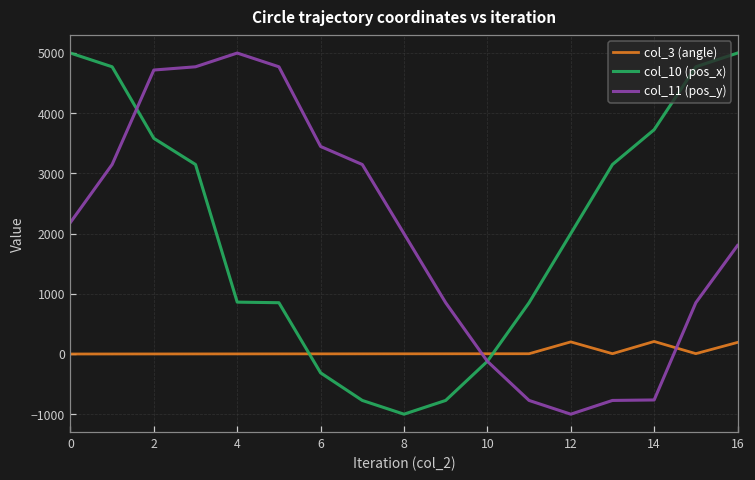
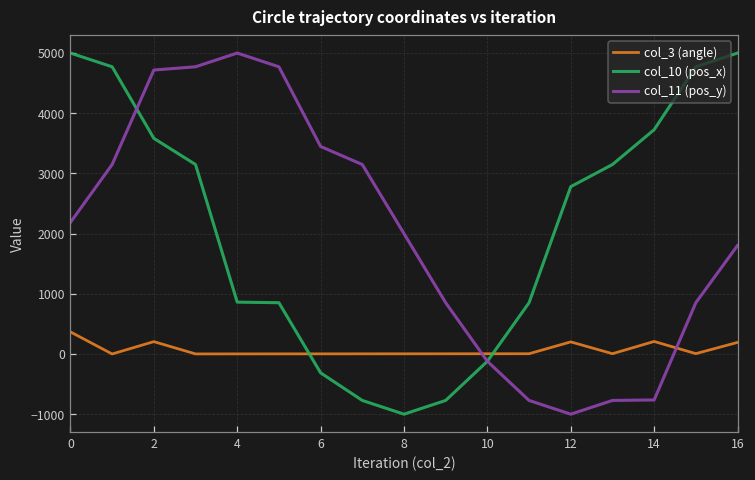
col_3 (angle), 0: 0 -> 400
col_3 (angle), 2: 0 -> 200
col_10 (pos_x), 12: 2000 -> 2800
